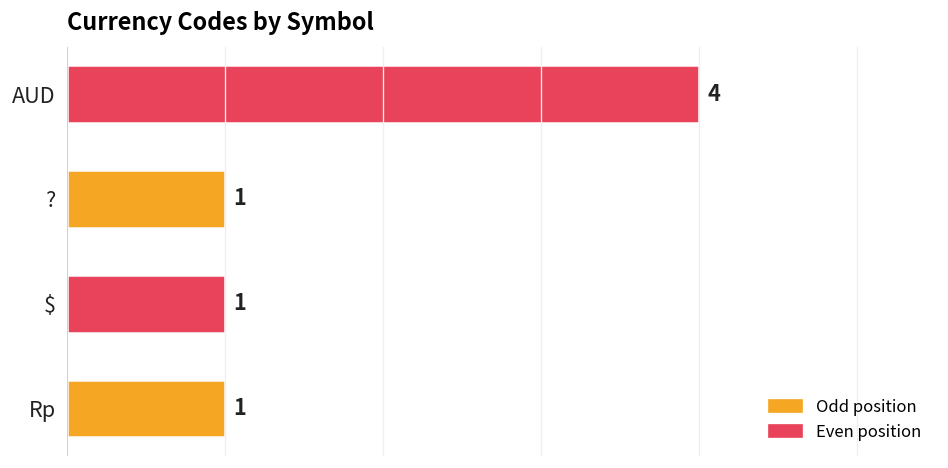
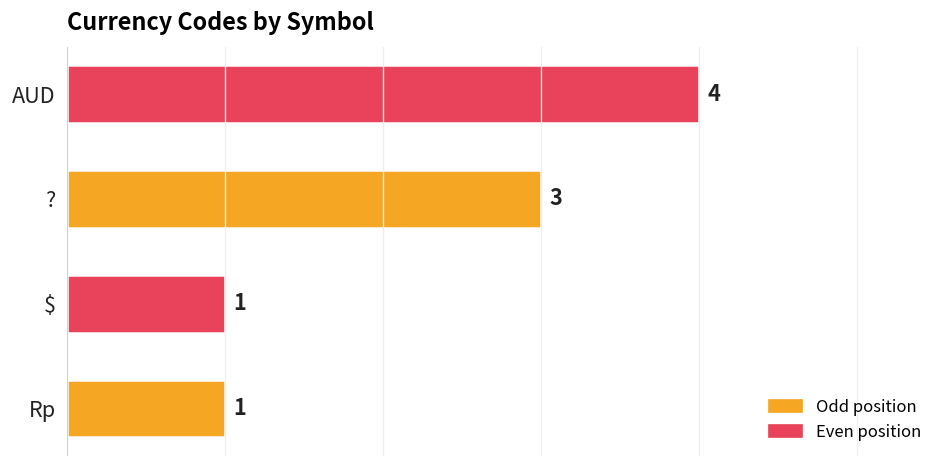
?: 1 -> 3
